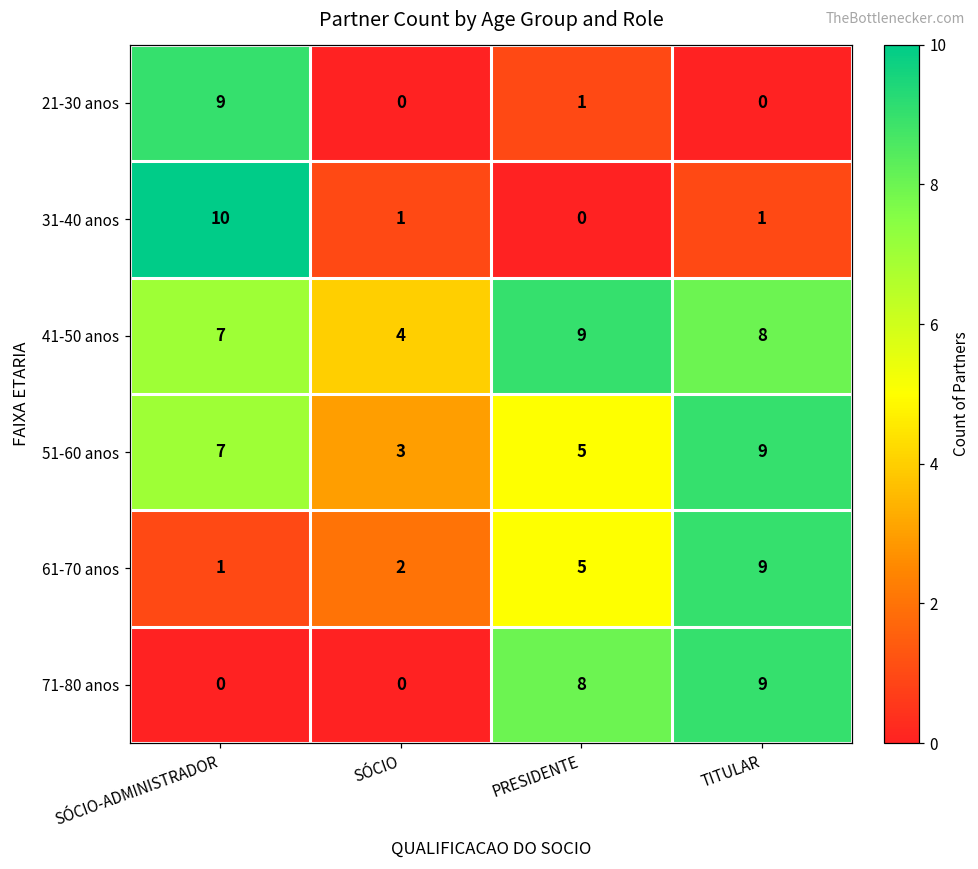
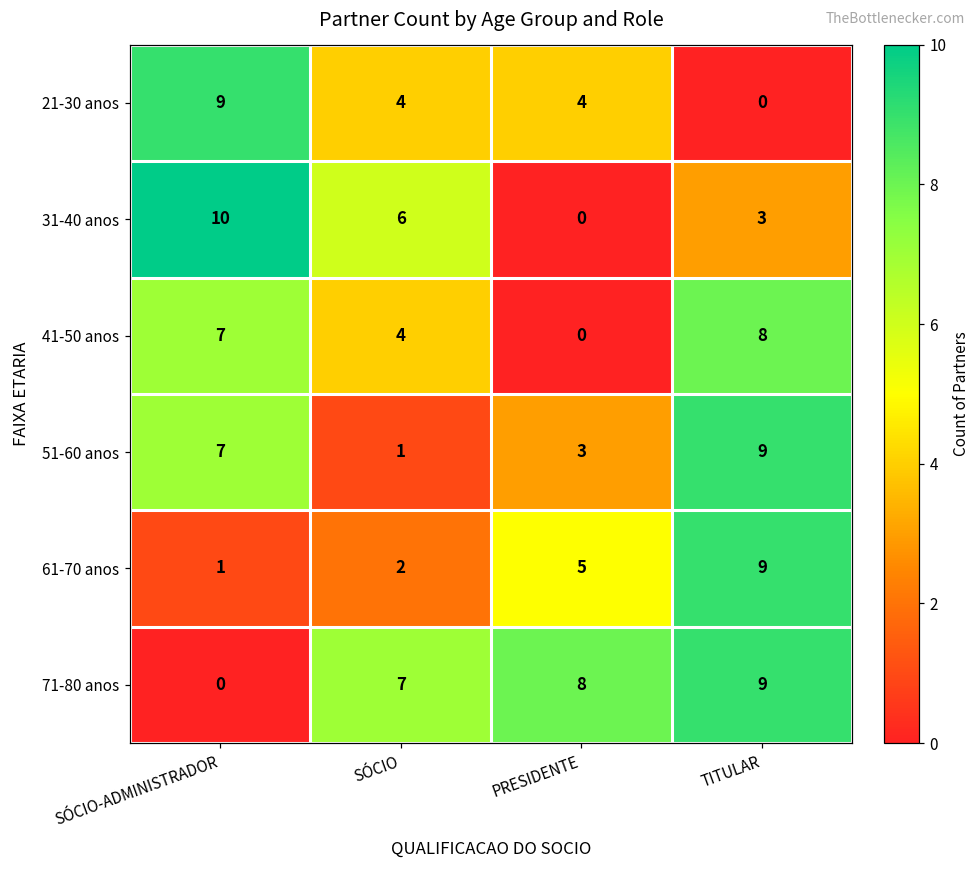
21-30 anos, SÓCIO: 0 -> 4
21-30 anos, PRESIDENTE: 1 -> 4
31-40 anos, SÓCIO: 1 -> 6
31-40 anos, TITULAR: 1 -> 3
41-50 anos, PRESIDENTE: 9 -> 0
51-60 anos, SÓCIO: 3 -> 1
51-60 anos, PRESIDENTE: 5 -> 3
71-80 anos, SÓCIO: 0 -> 7
